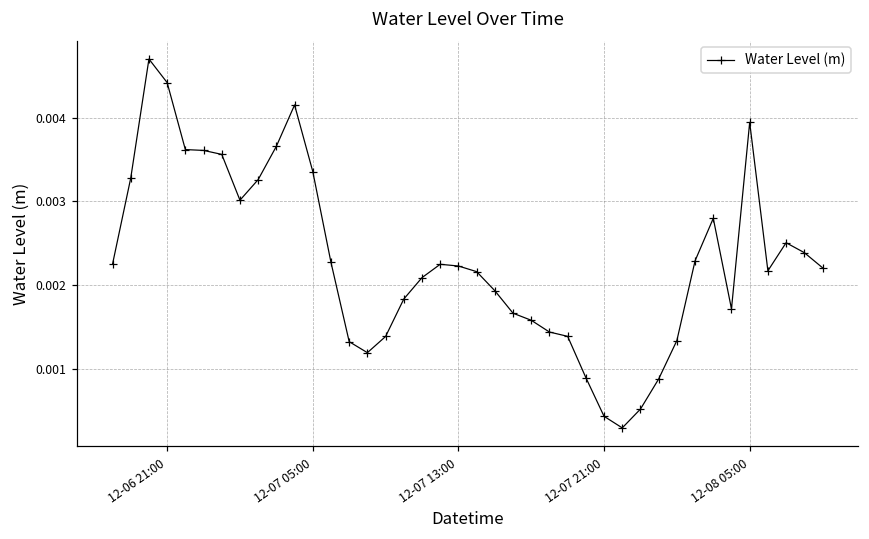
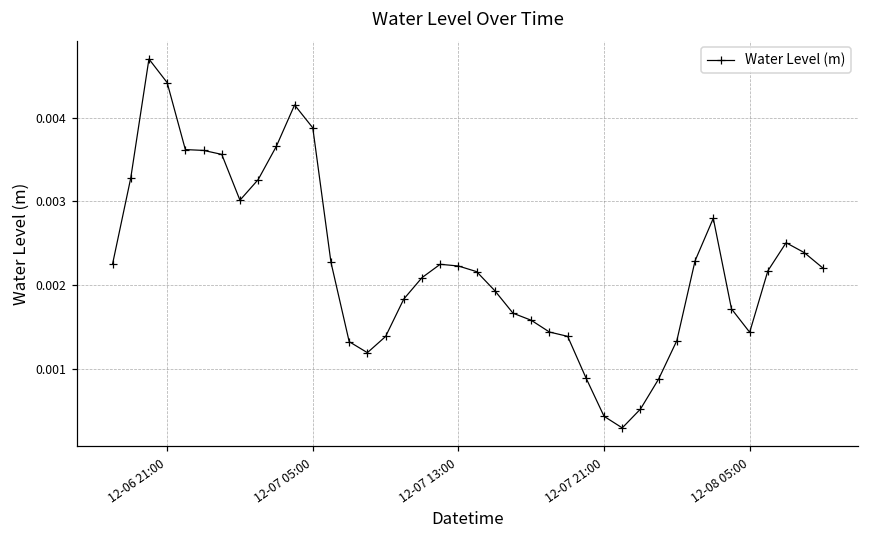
12-07 05:00: 0.0034 -> 0.0039
12-08 05:00: 0.0039 -> 0.0014
